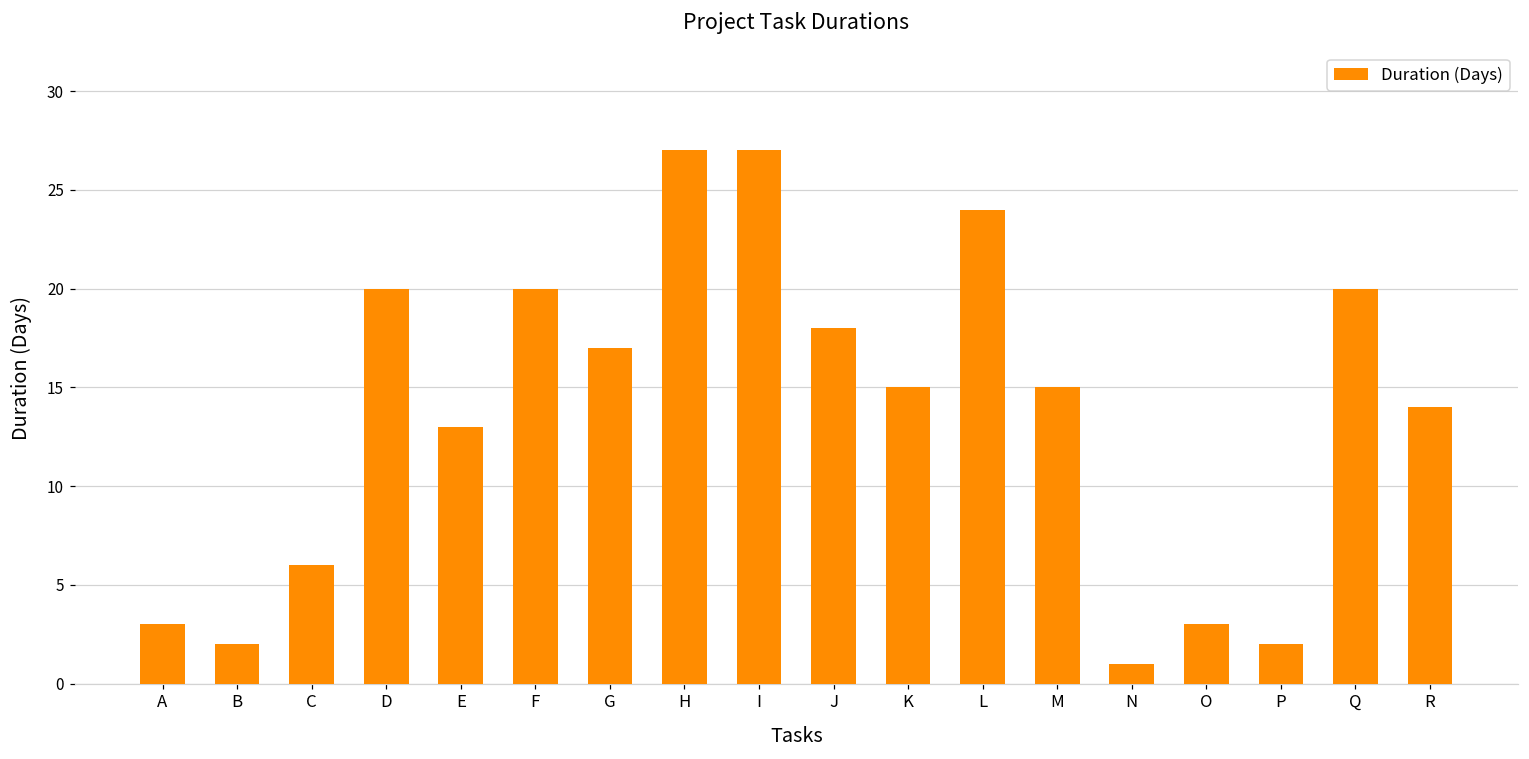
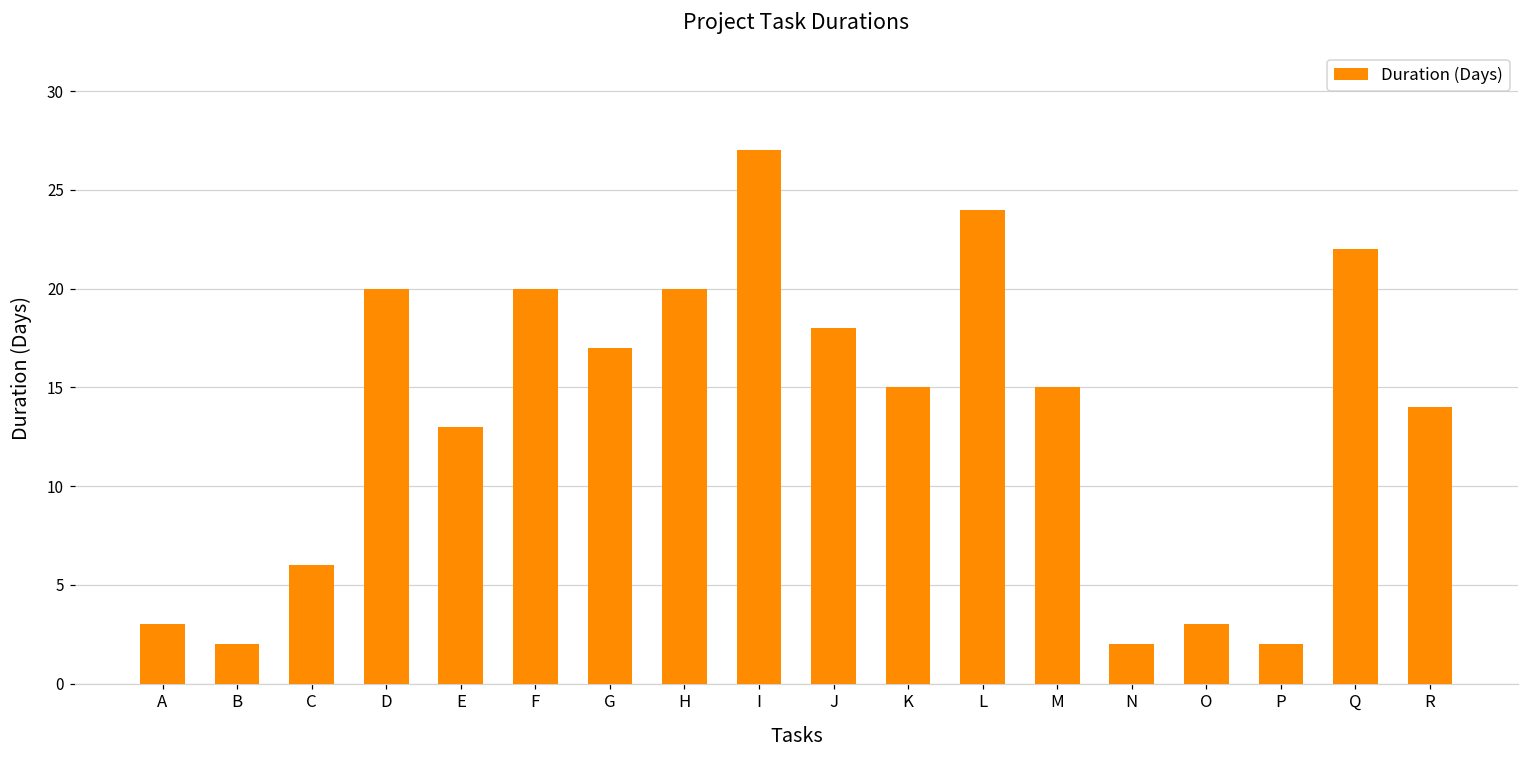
H: 27 -> 20
N: 1 -> 2
Q: 20 -> 22
